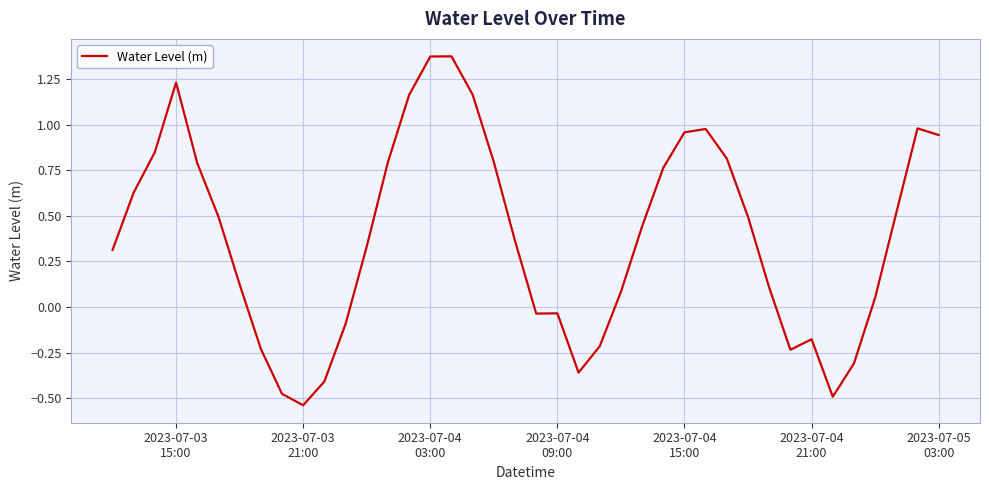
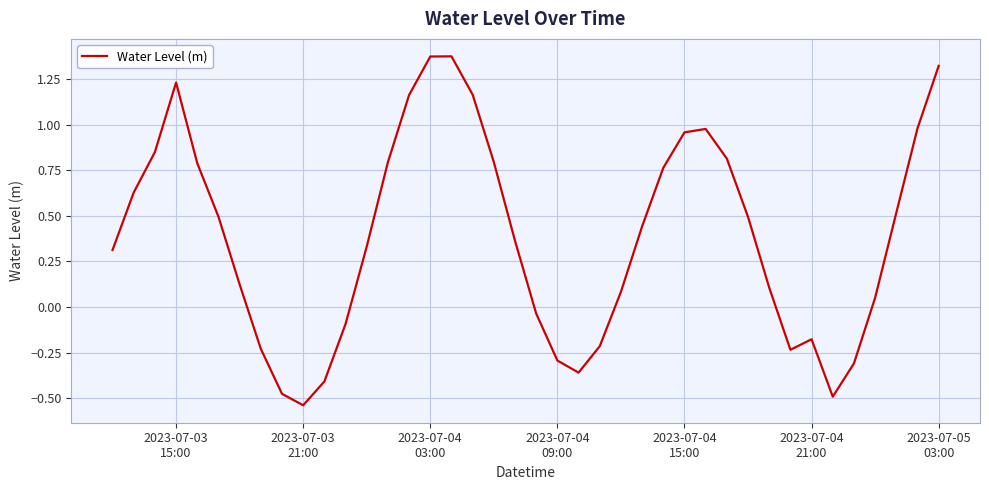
2023-07-04 09:00: -0.04 -> -0.29
2023-07-05 03:00: 0.94 -> 1.32
